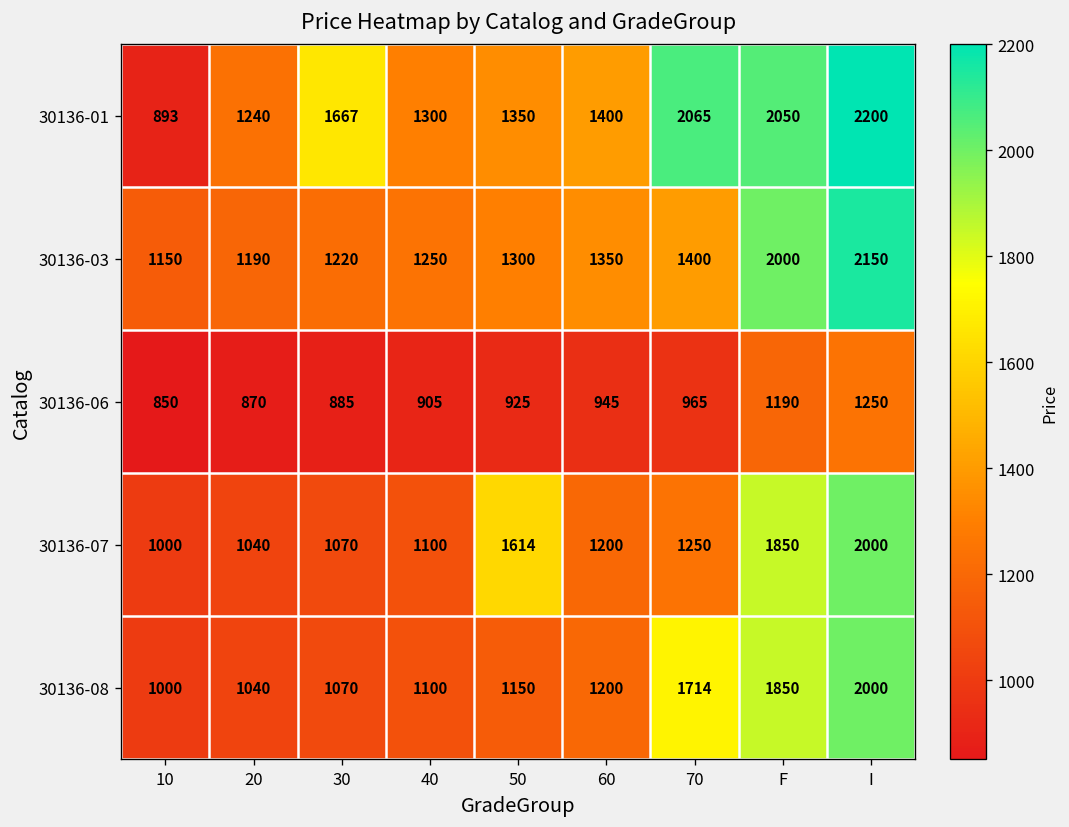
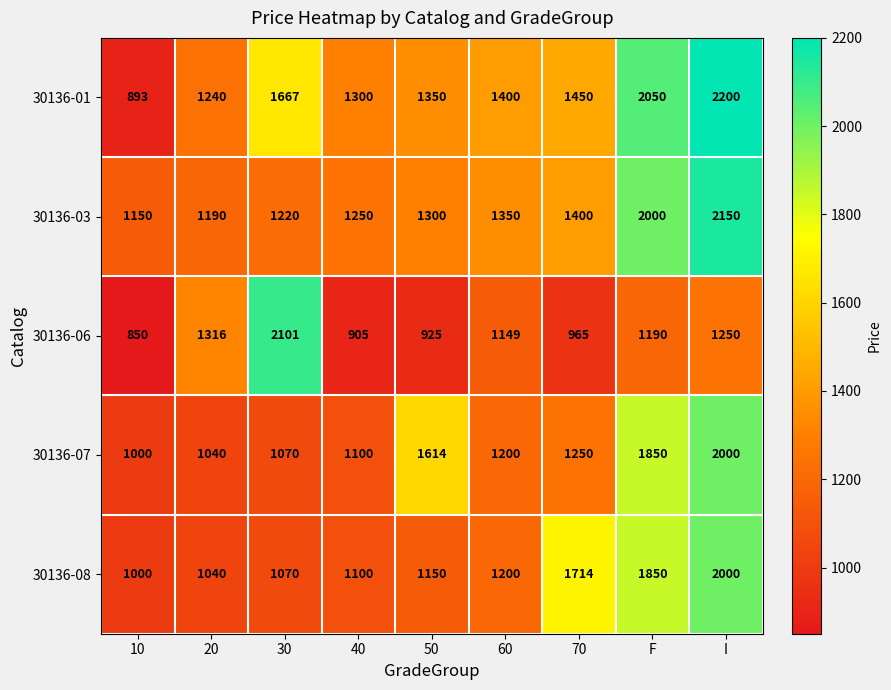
30136-01, 70: 2065 -> 1450
30136-06, 20: 870 -> 1316
30136-06, 30: 885 -> 2101
30136-06, 60: 945 -> 1149
